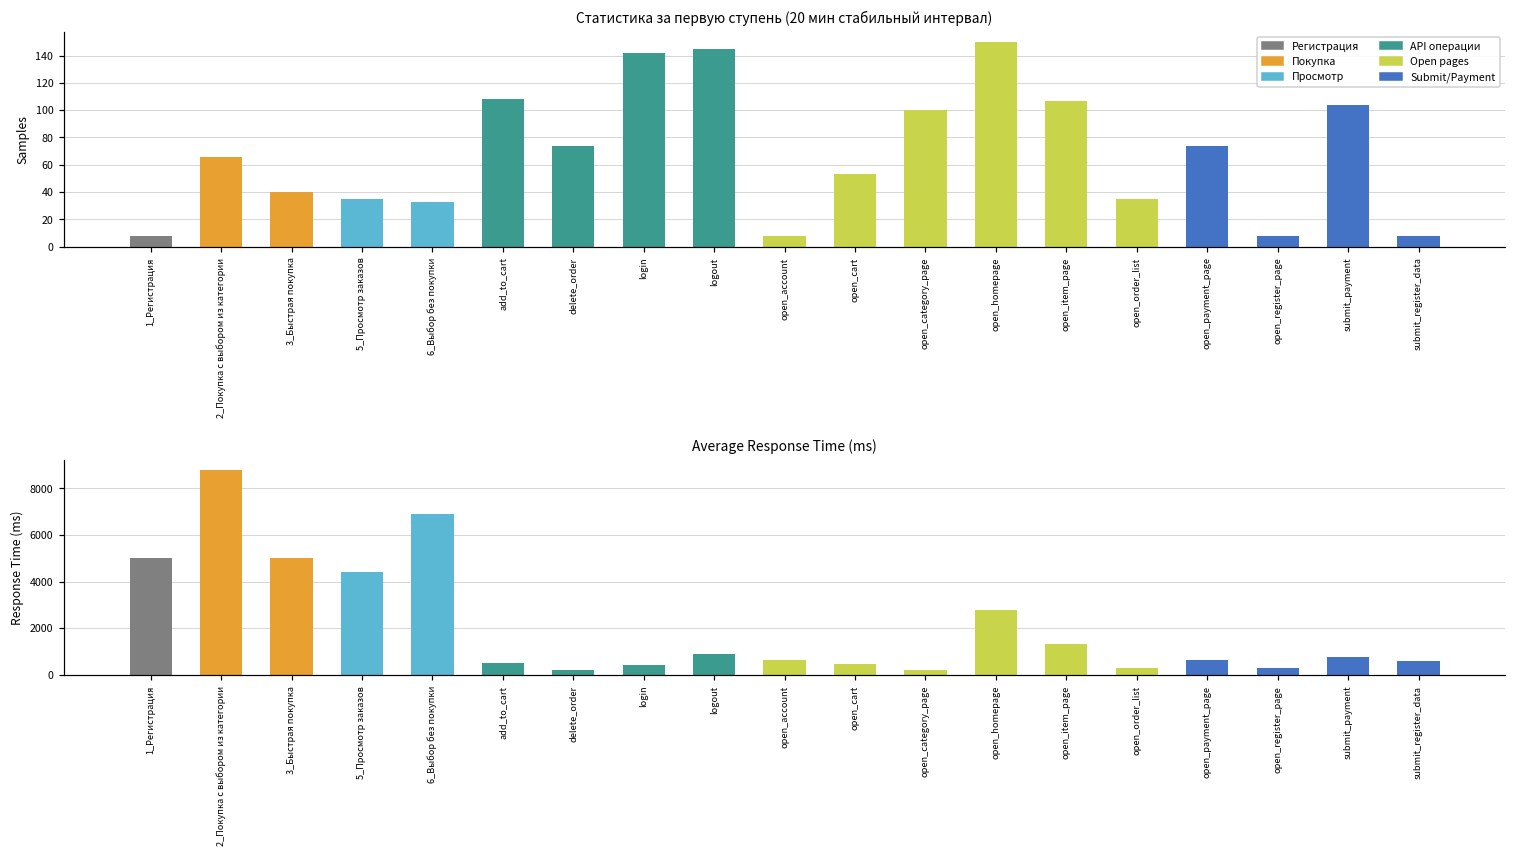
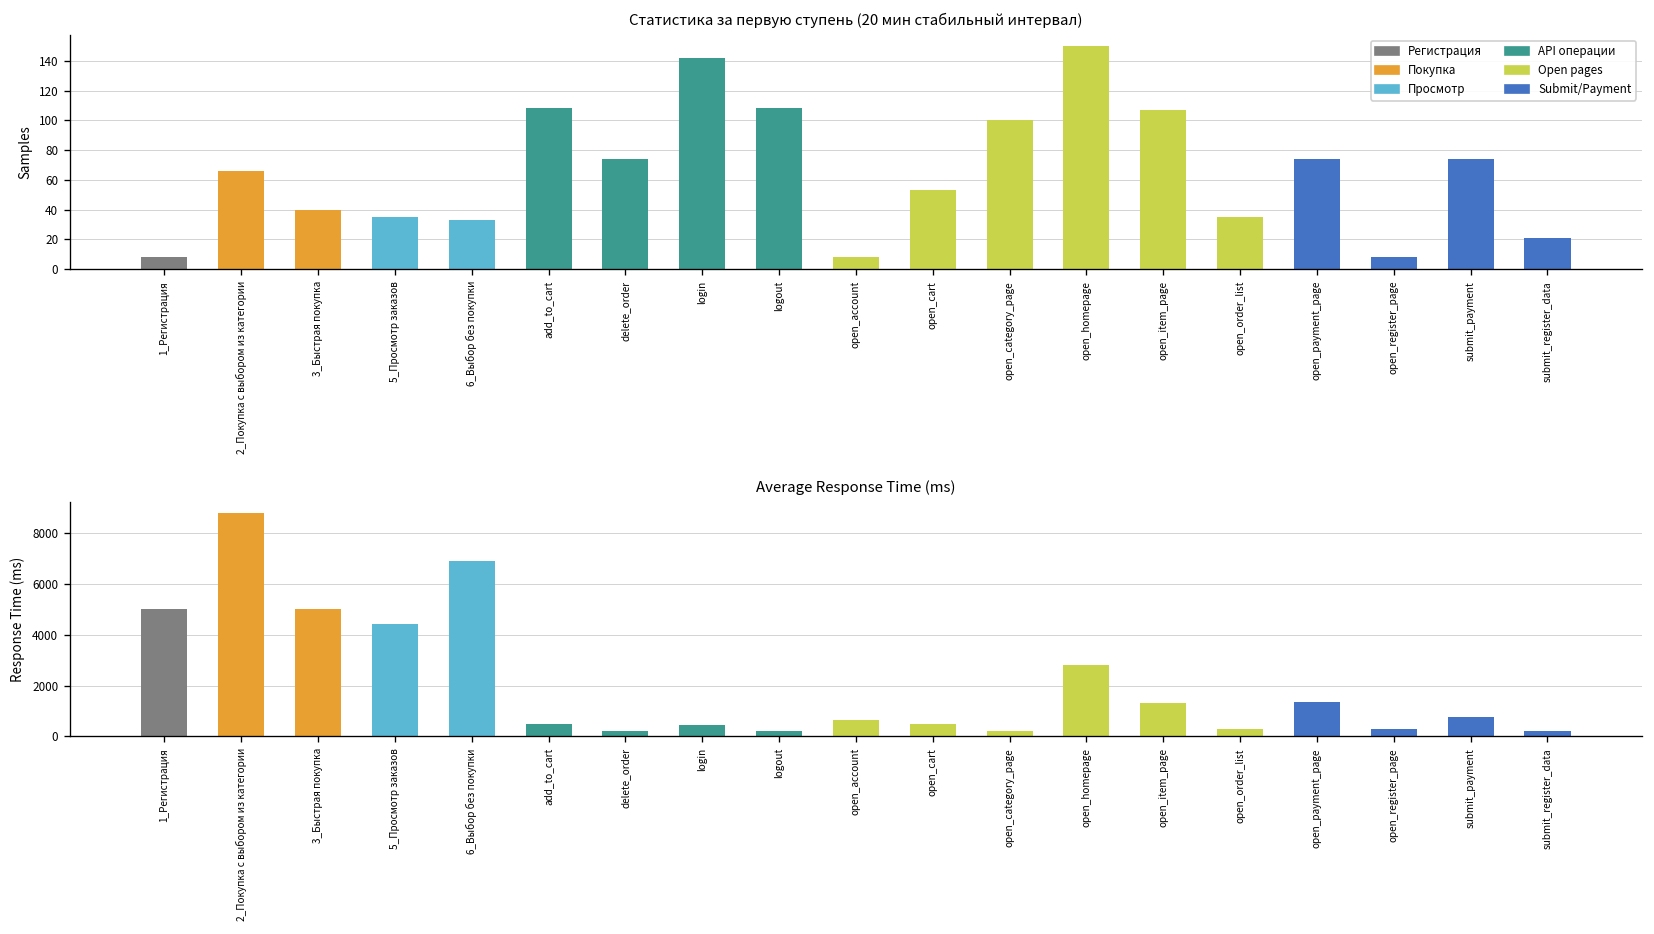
Статистика за первую ступень (20 мин стабильный интервал), logout: 145 -> 108
Статистика за первую ступень (20 мин стабильный интервал), submit_payment: 104 -> 74
Статистика за первую ступень (20 мин стабильный интервал), submit_register_data: 8 -> 21
Average Response Time (ms), logout: 900 -> 200
Average Response Time (ms), open_payment_page: 700 -> 1300
Average Response Time (ms), submit_register_data: 600 -> 200
